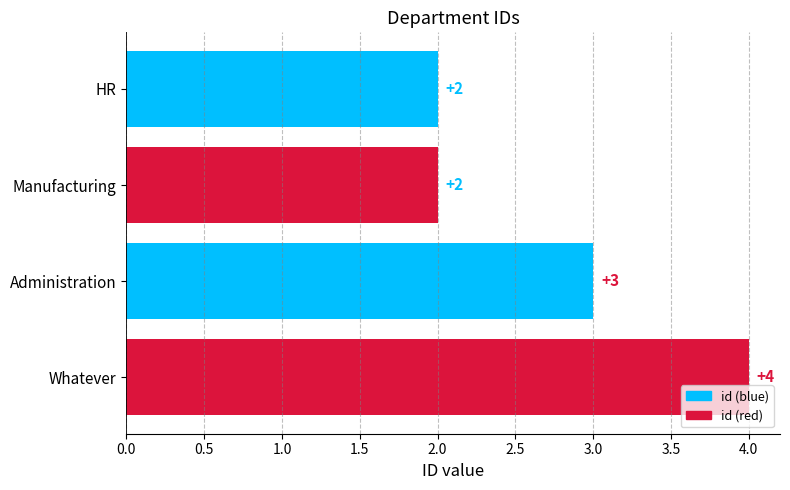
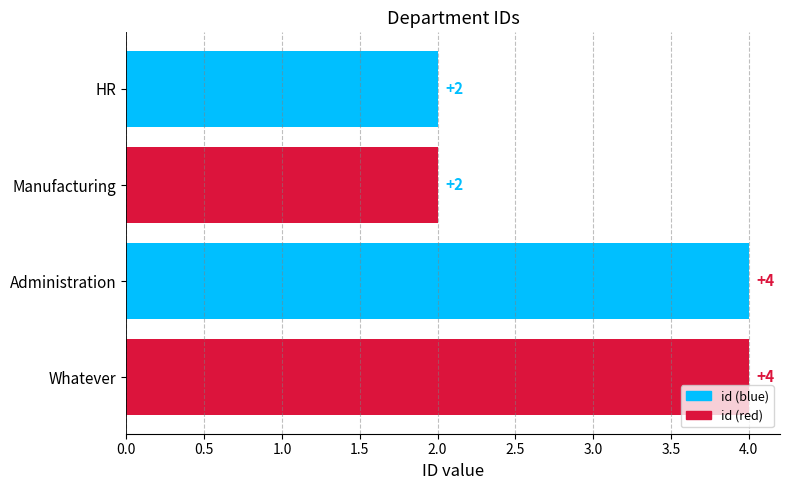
Administration: +3 -> +4
